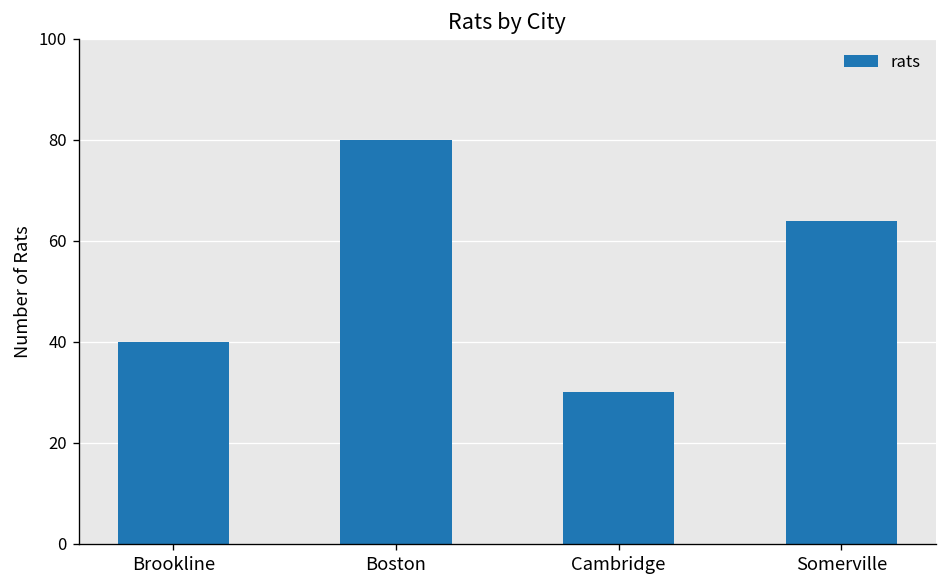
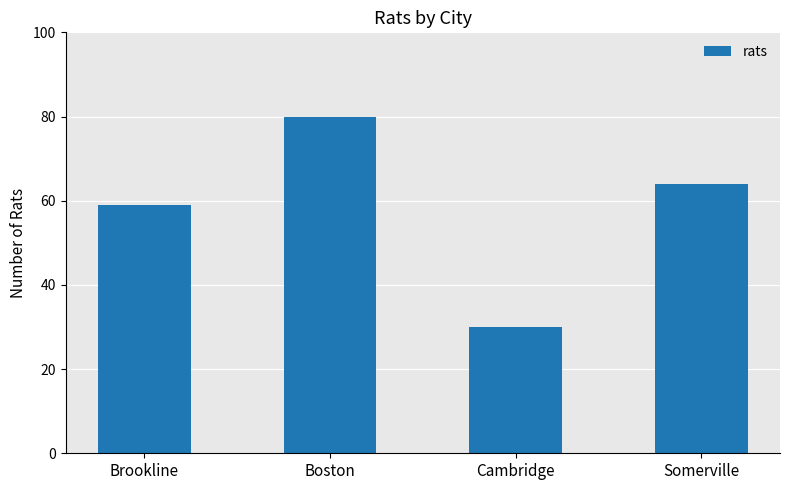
Brookline: 40 -> 59
